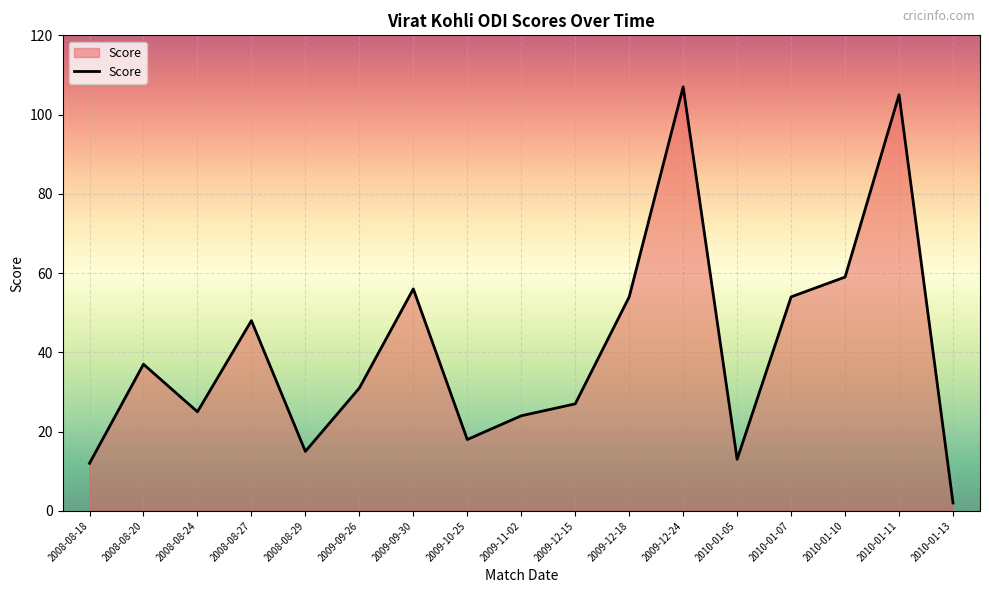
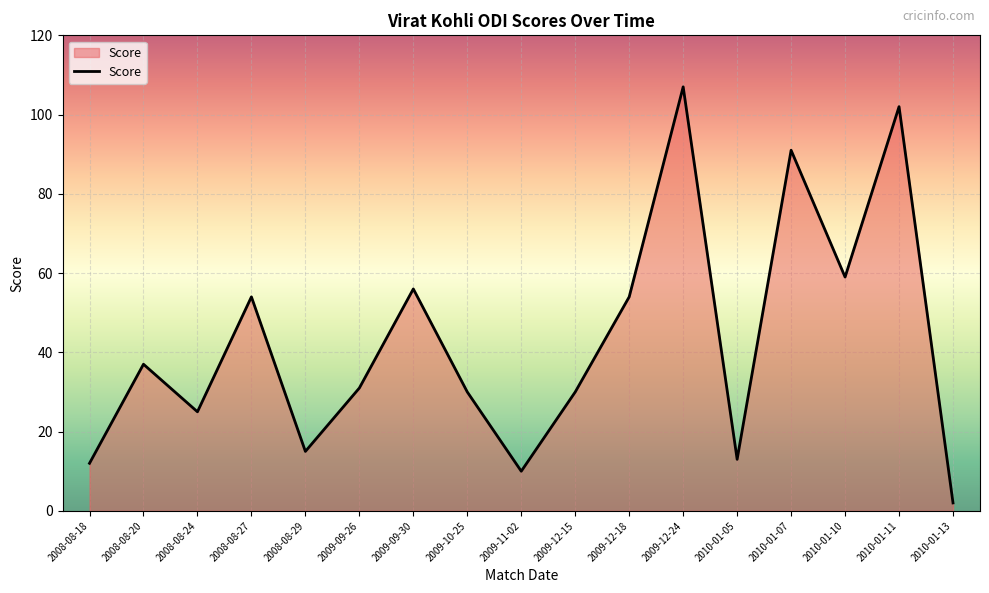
2008-08-27: 48 -> 54
2009-10-25: 18 -> 30
2009-11-02: 24 -> 10
2009-12-15: 27 -> 30
2010-01-07: 54 -> 91
2010-01-11: 105 -> 102
